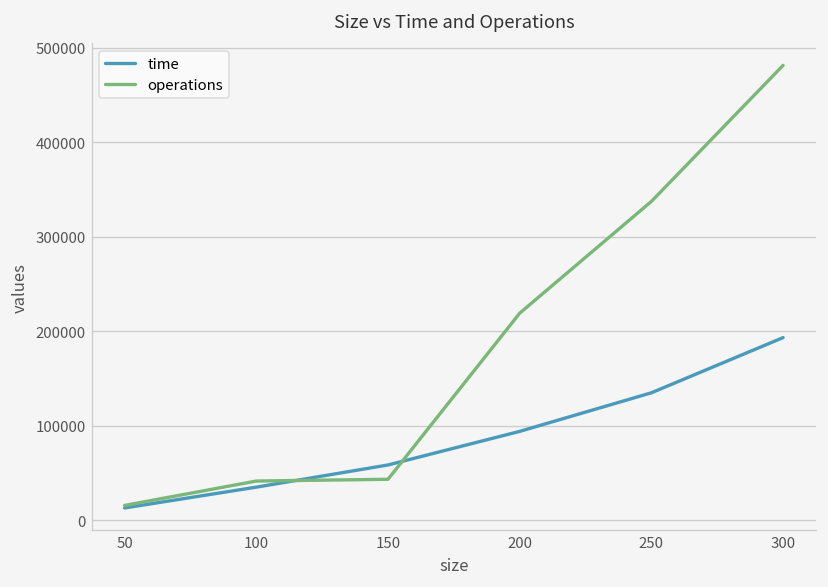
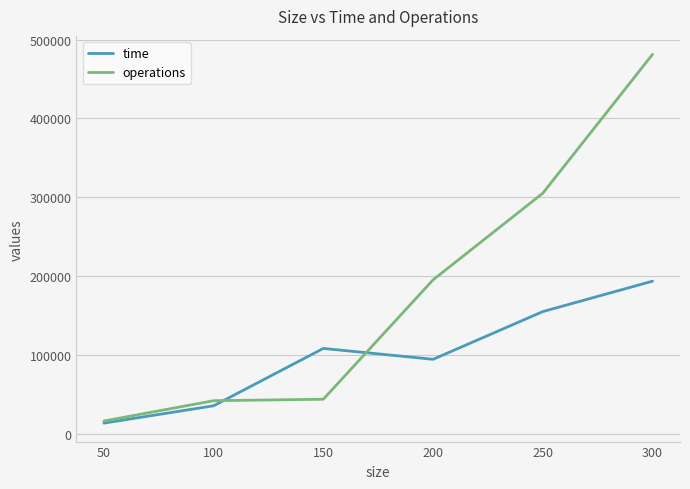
time, 150: 60000 -> 110000
operations, 200: 220000 -> 200000
time, 250: 140000 -> 150000
operations, 250: 340000 -> 310000
